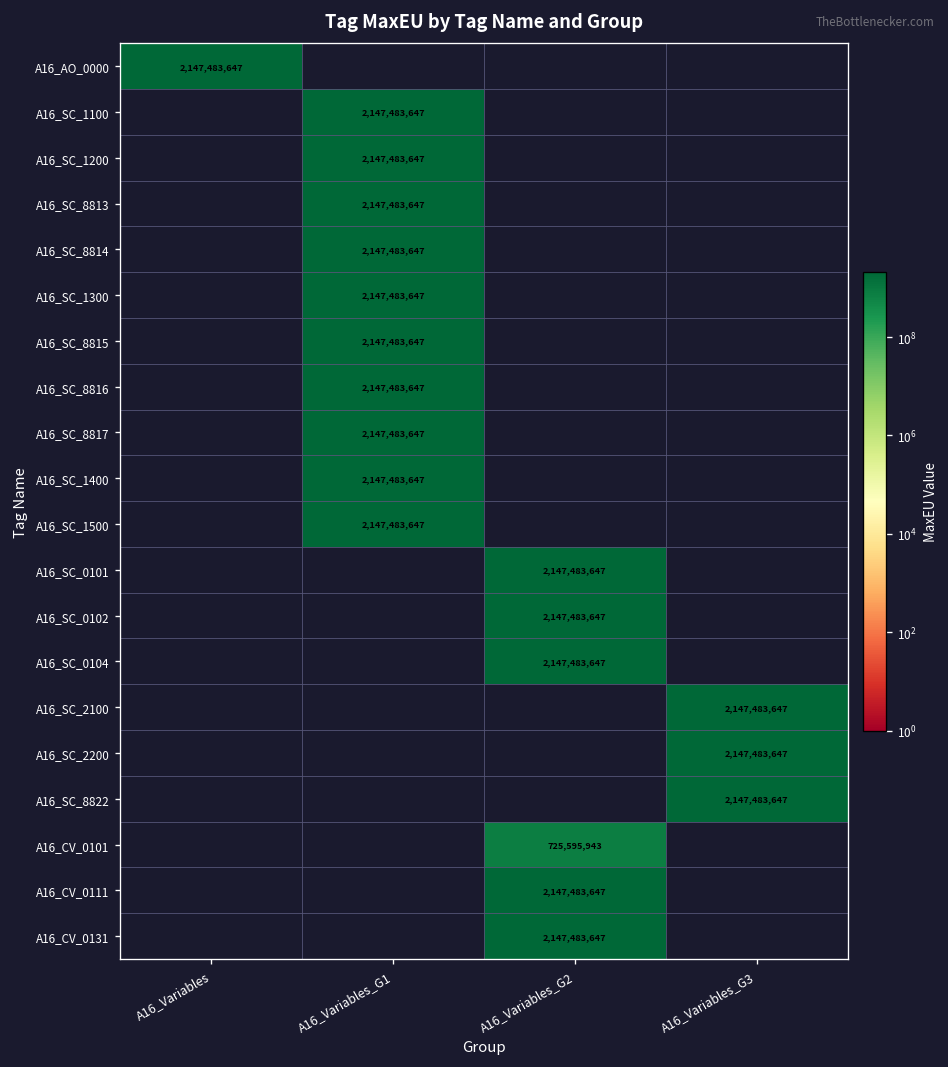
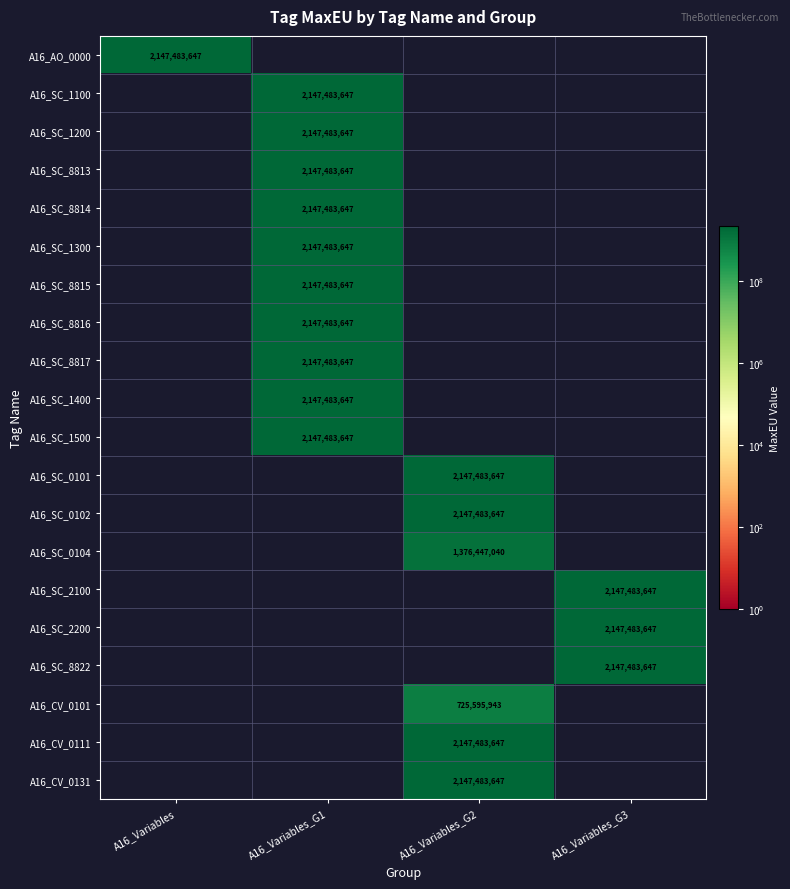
A16_SC_0104, A16_Variables_G2: 2,147,483,647 -> 1,376,447,040
